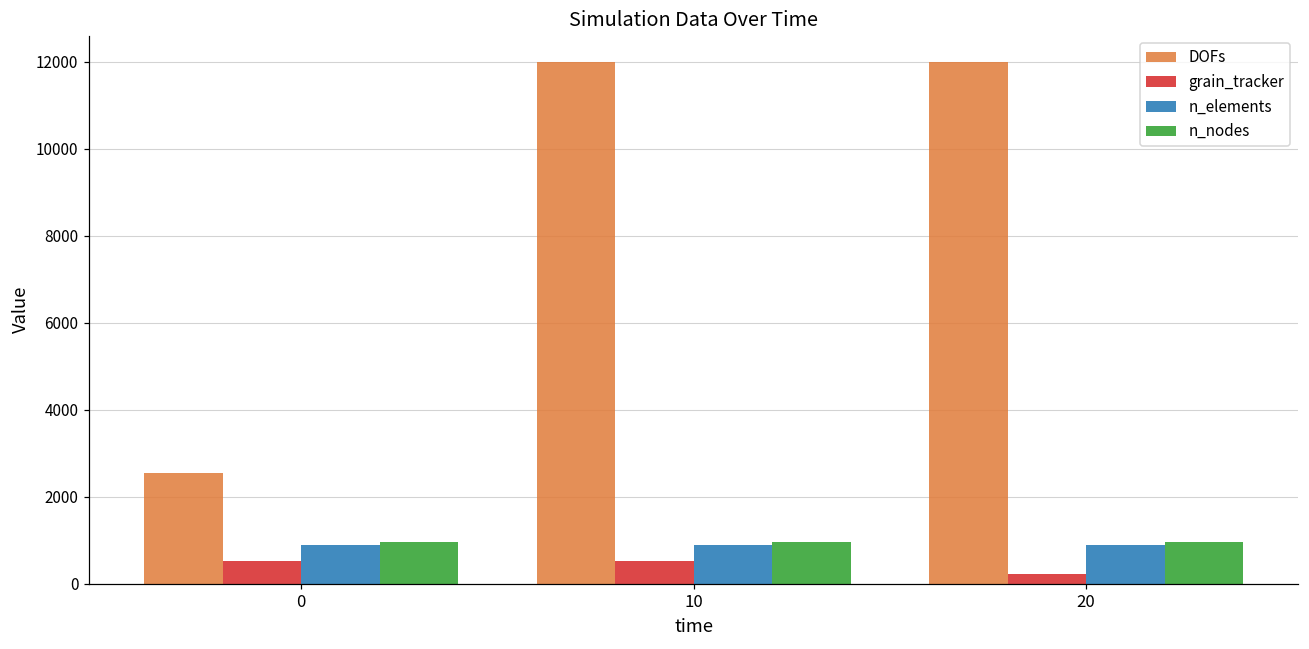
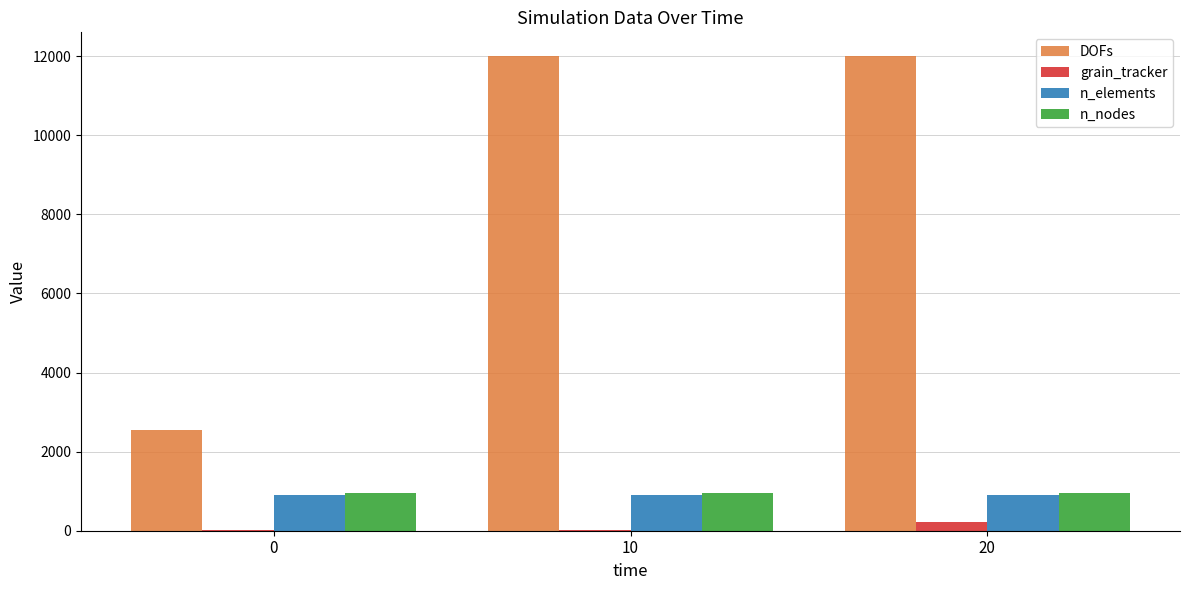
grain_tracker, 0: 500 -> 0
grain_tracker, 10: 500 -> 0
